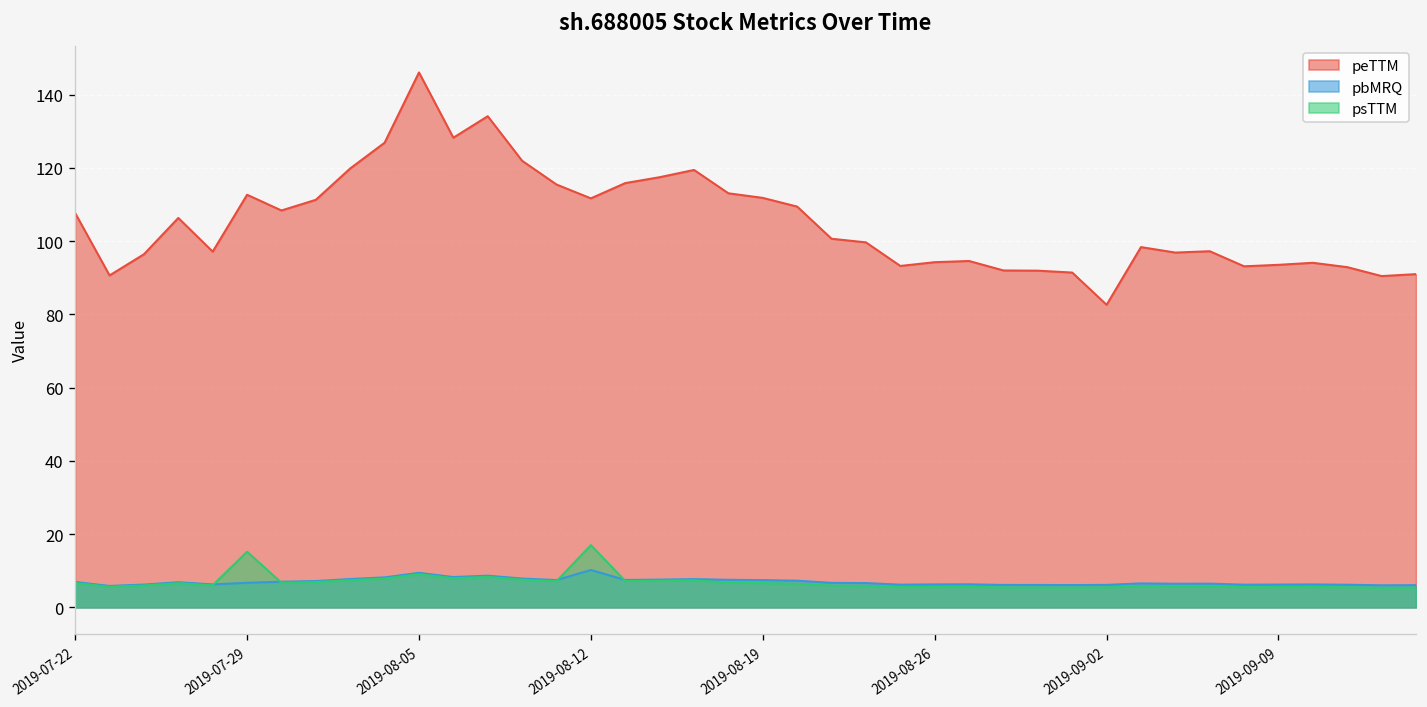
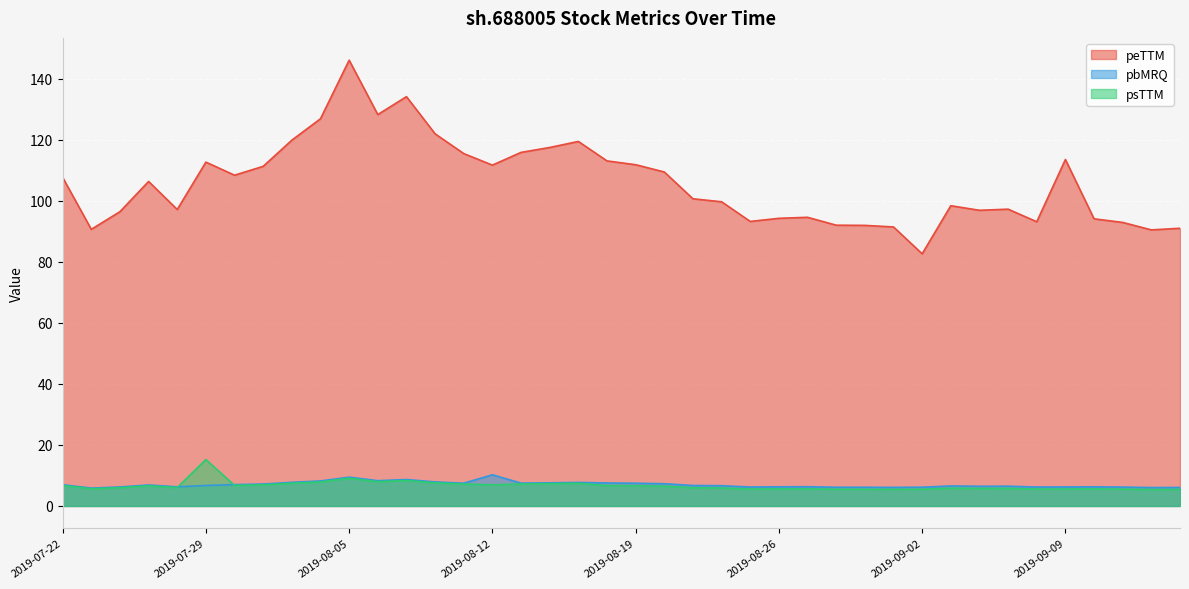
psTTM, 2019-08-12: 17 -> 7
peTTM, 2019-09-09: 94 -> 113
